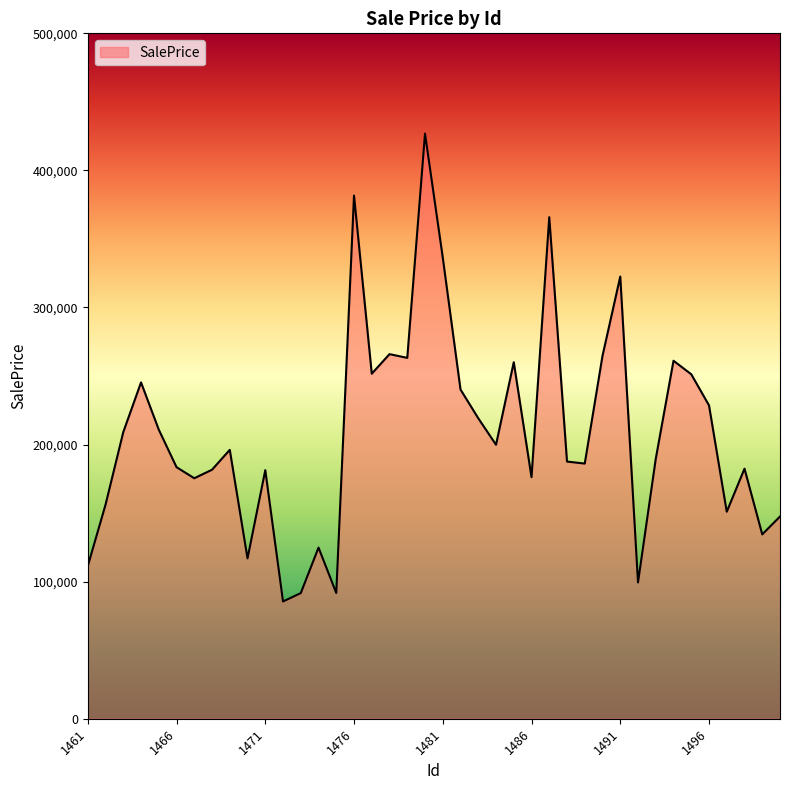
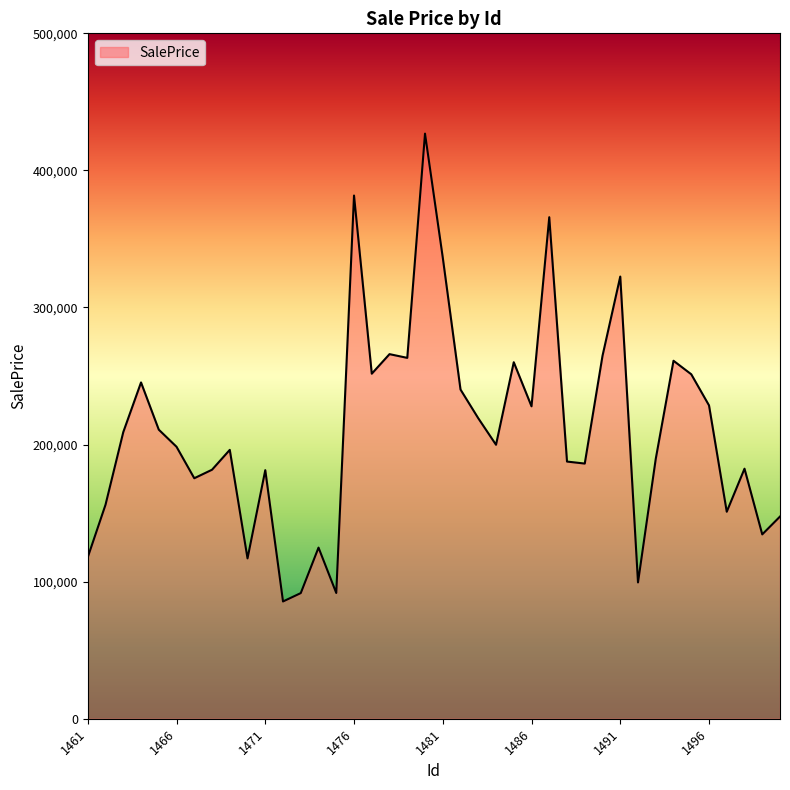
1461: 111,000 -> 118,000
1466: 184,000 -> 198,000
1486: 176,000 -> 228,000
